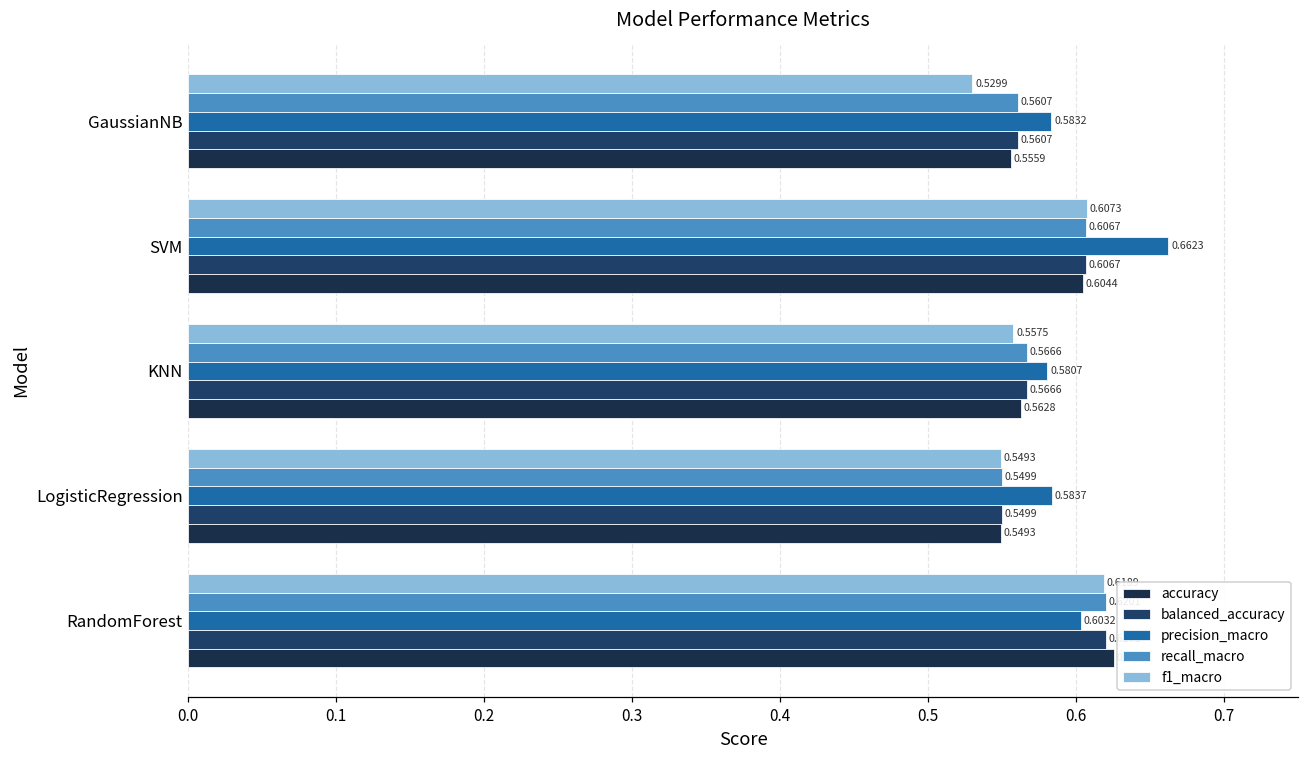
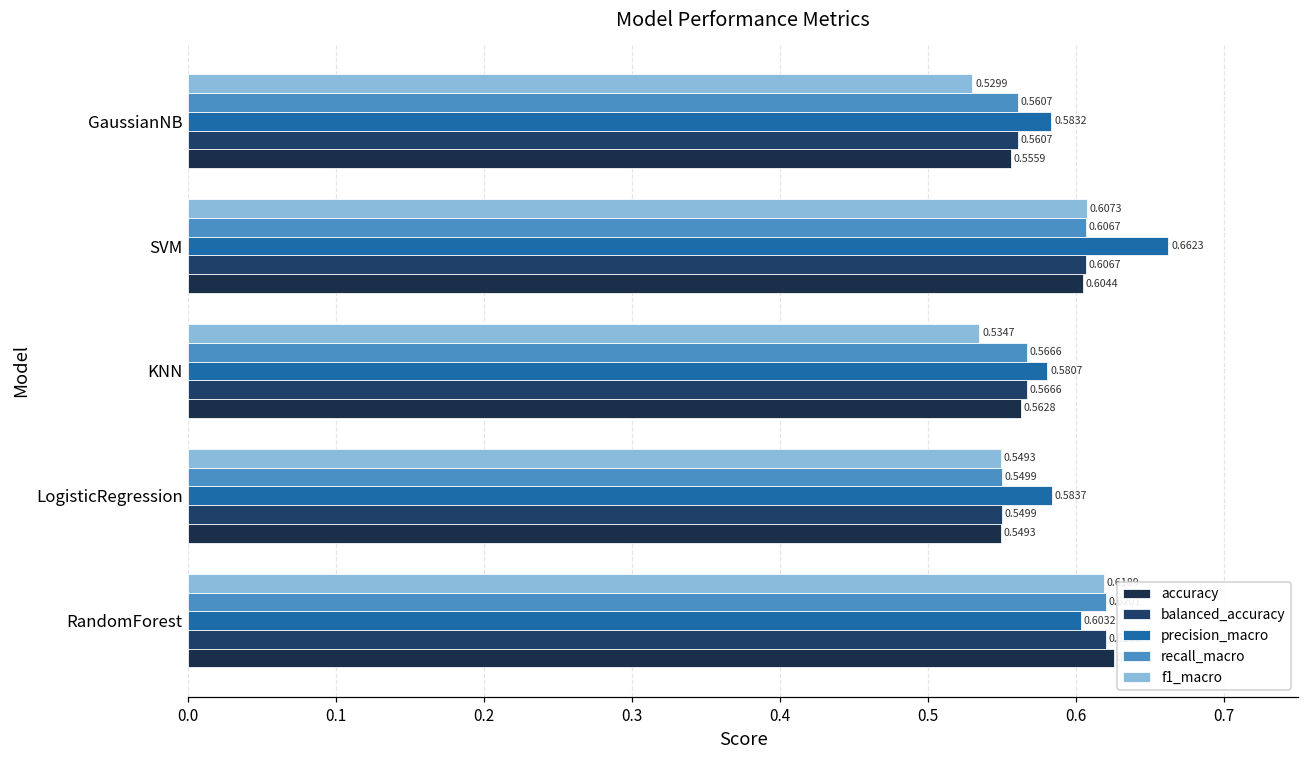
f1_macro, KNN: 0.5575 -> 0.5347
